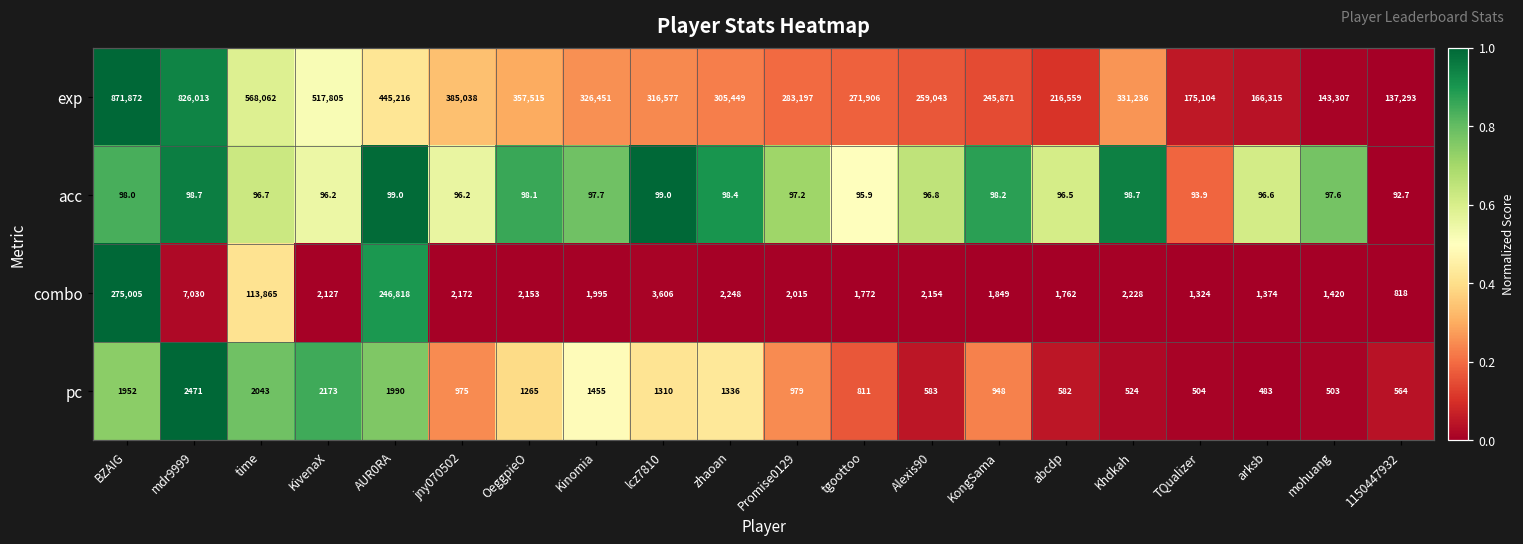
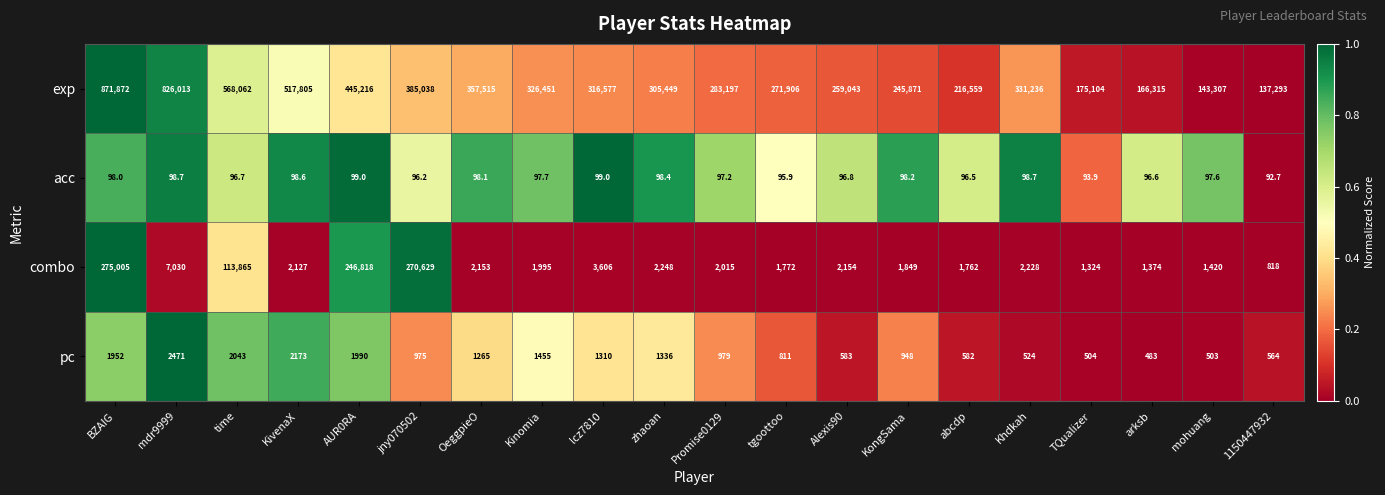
acc, KivenaX: 96.2 -> 98.6
combo, jny070502: 2,172 -> 270,629
